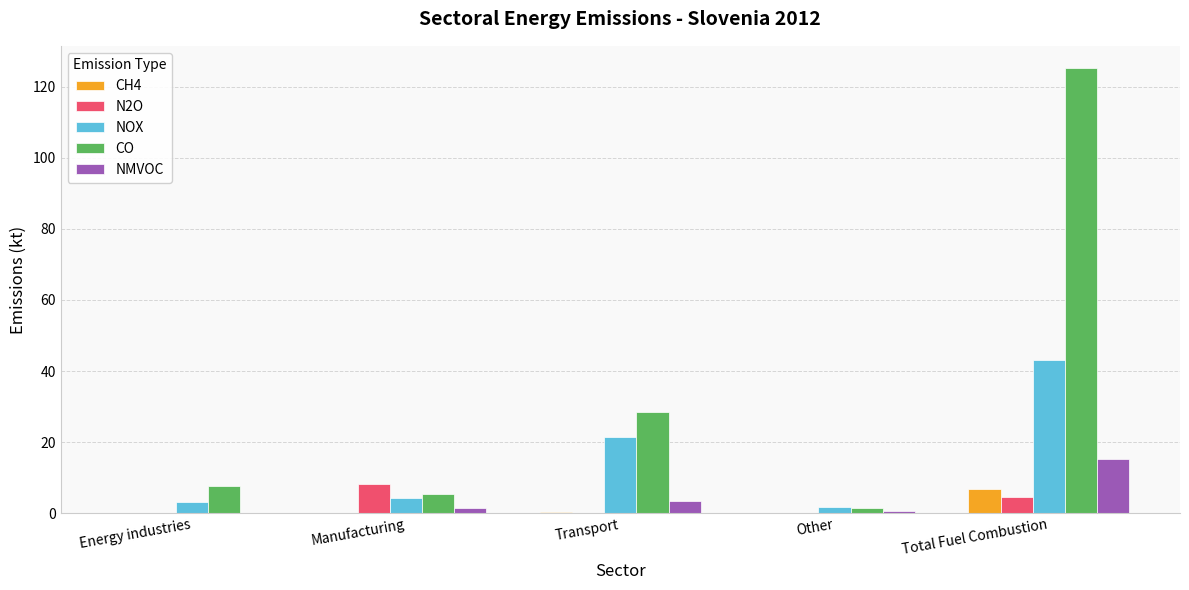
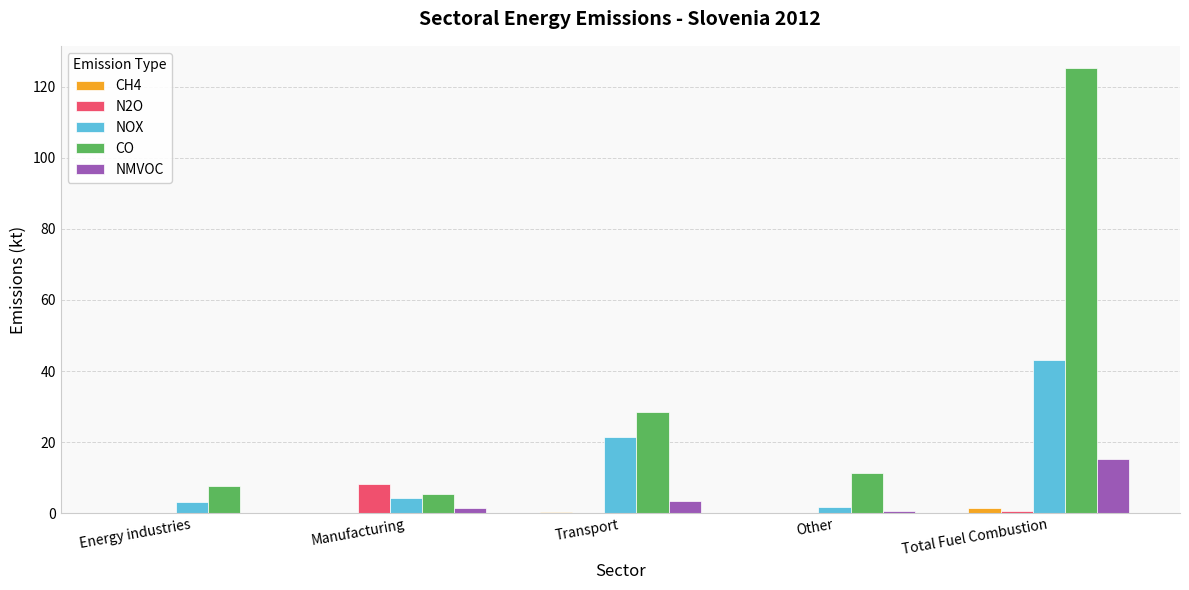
CO, Other: 1 -> 11
CH4, Total Fuel Combustion: 7 -> 1
N2O, Total Fuel Combustion: 5 -> 0
